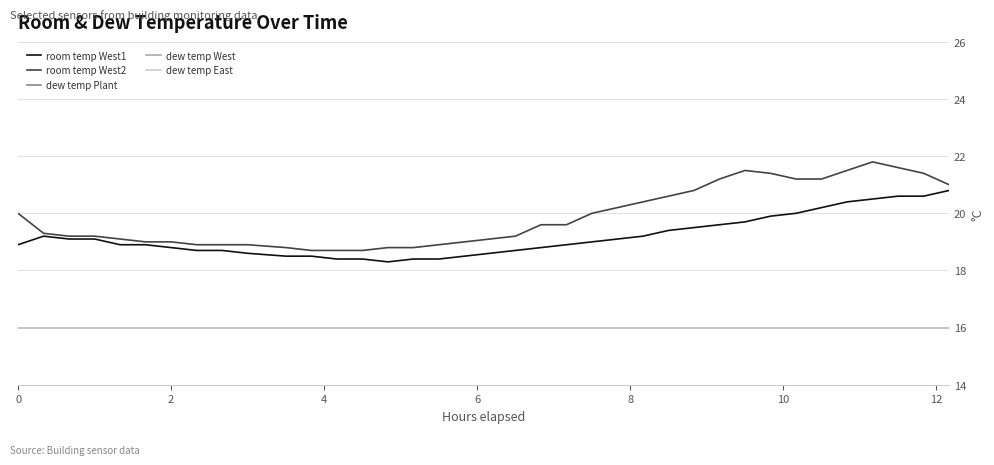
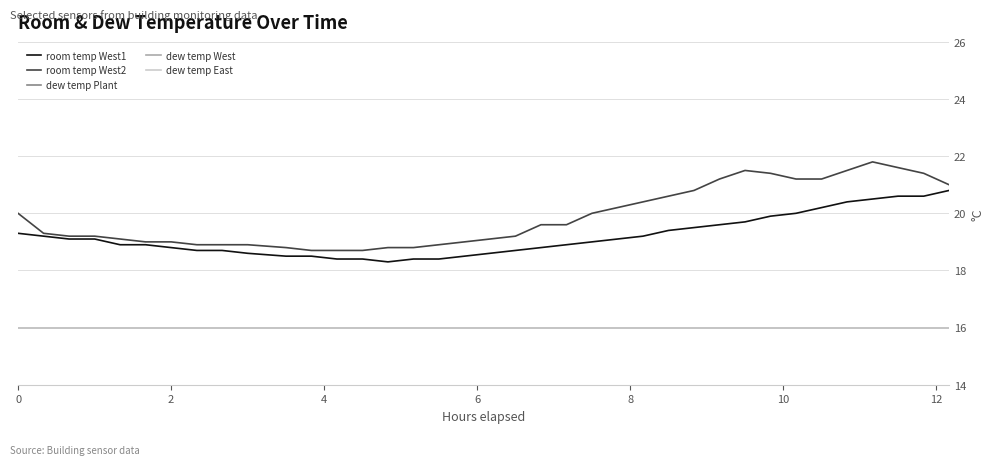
room temp West1, 0: 18.9 -> 19.3
